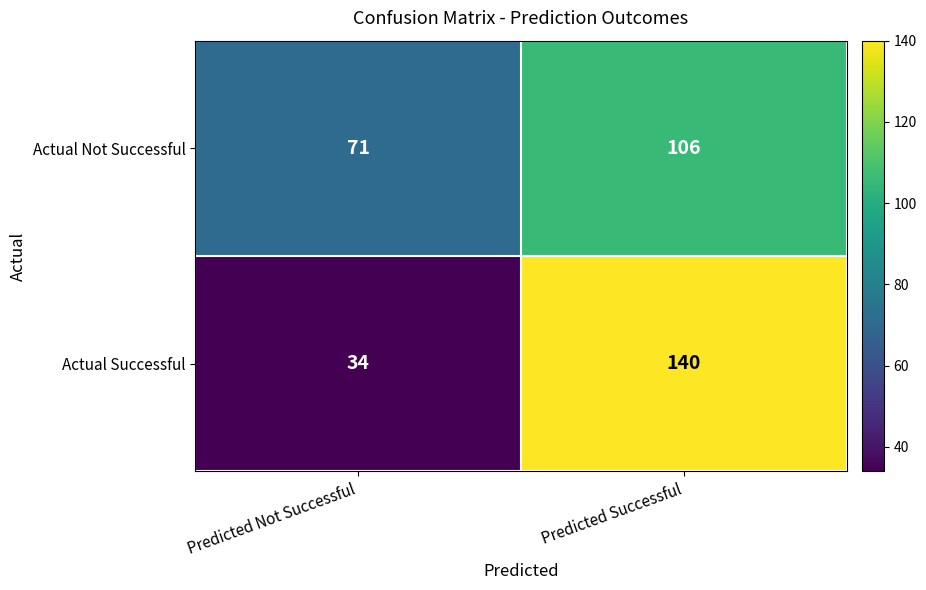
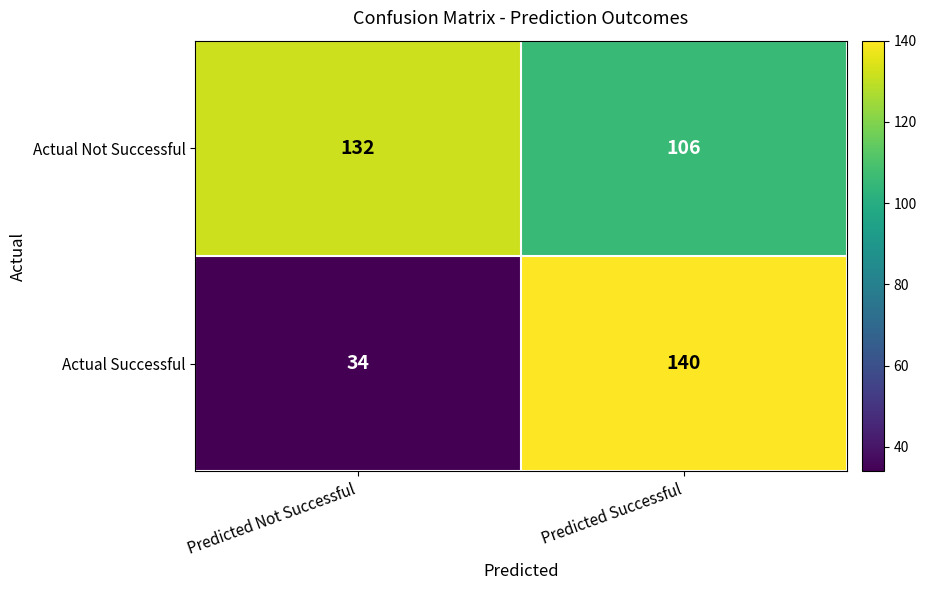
Actual Not Successful, Predicted Not Successful: 71 -> 132
